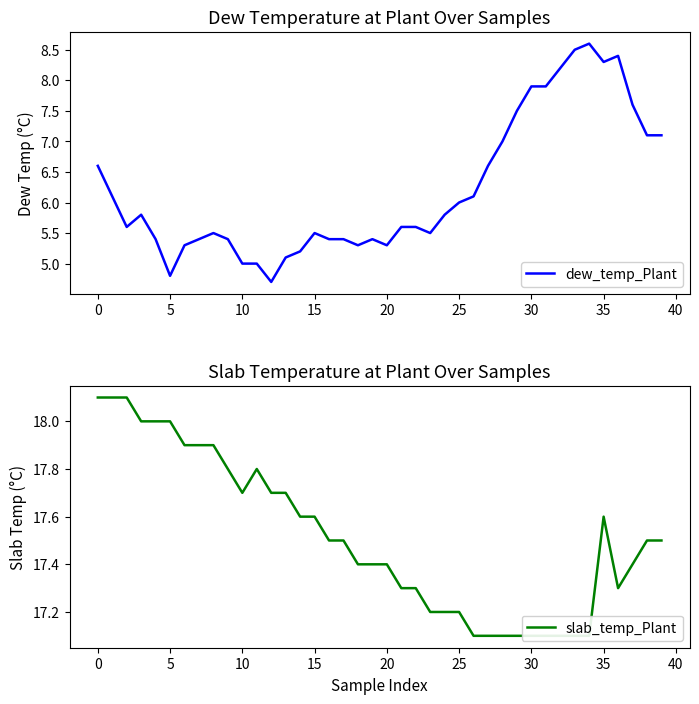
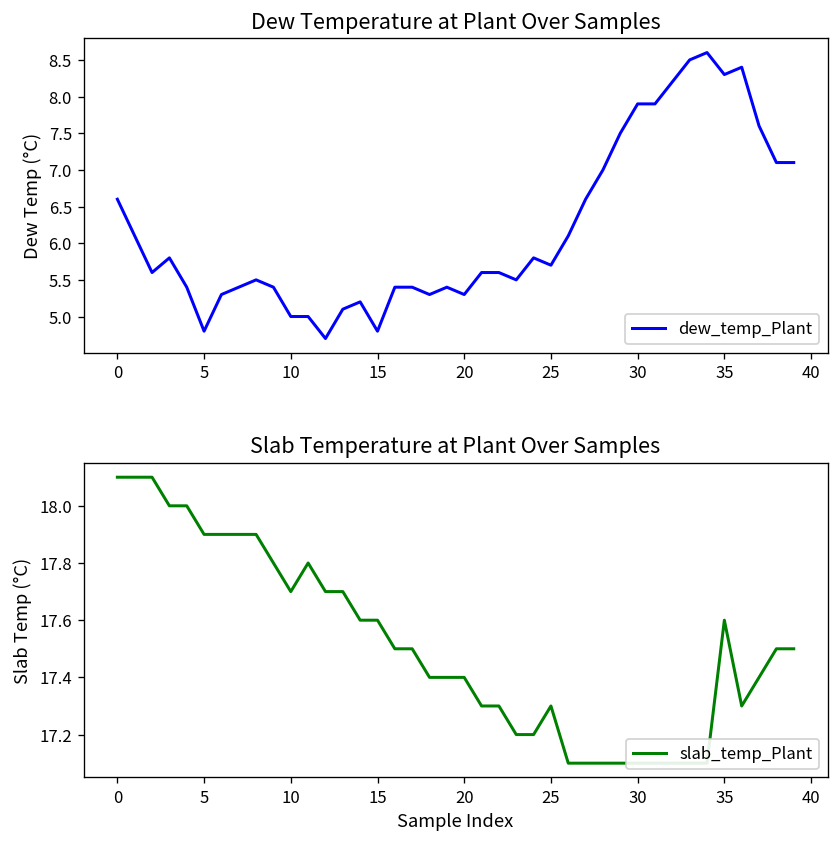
Dew Temperature at Plant Over Samples, 15: 5.5 -> 4.8
Dew Temperature at Plant Over Samples, 25: 6.0 -> 5.7
Slab Temperature at Plant Over Samples, 5: 18.0 -> 17.9
Slab Temperature at Plant Over Samples, 25: 17.2 -> 17.3
